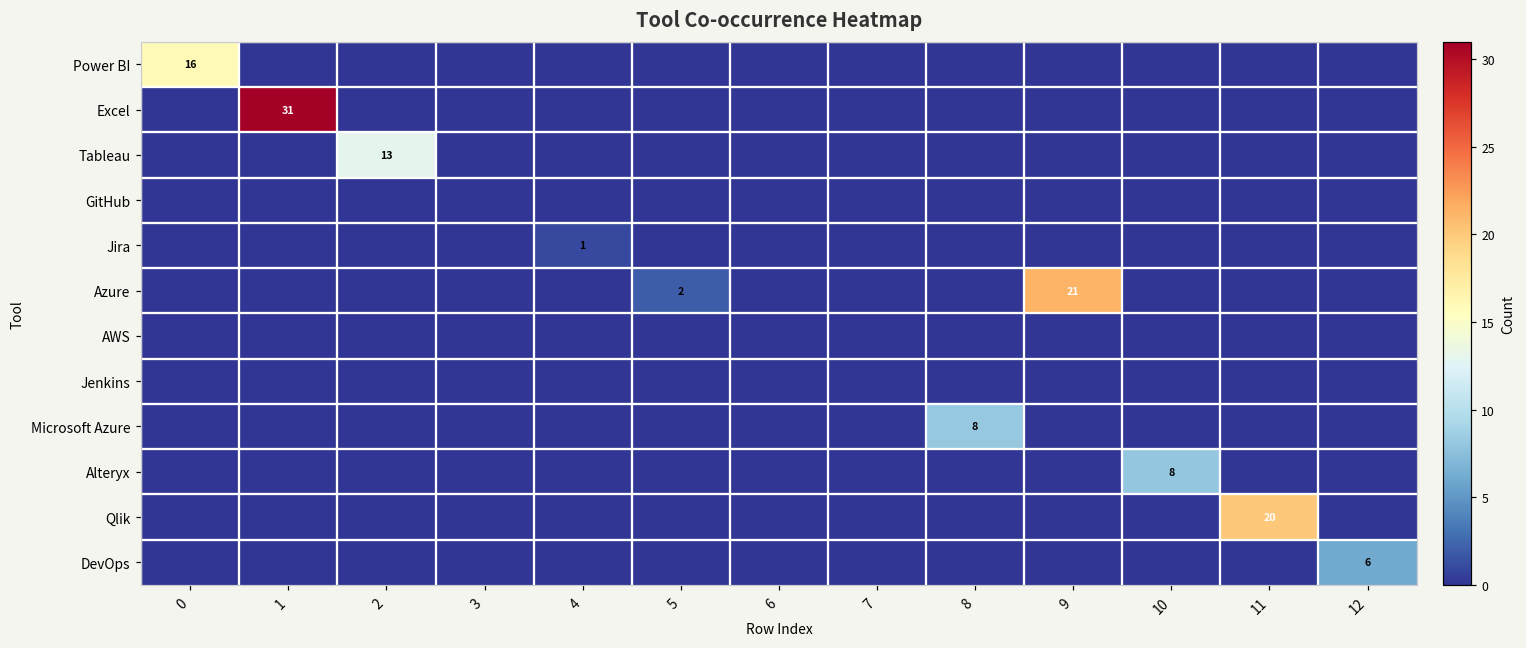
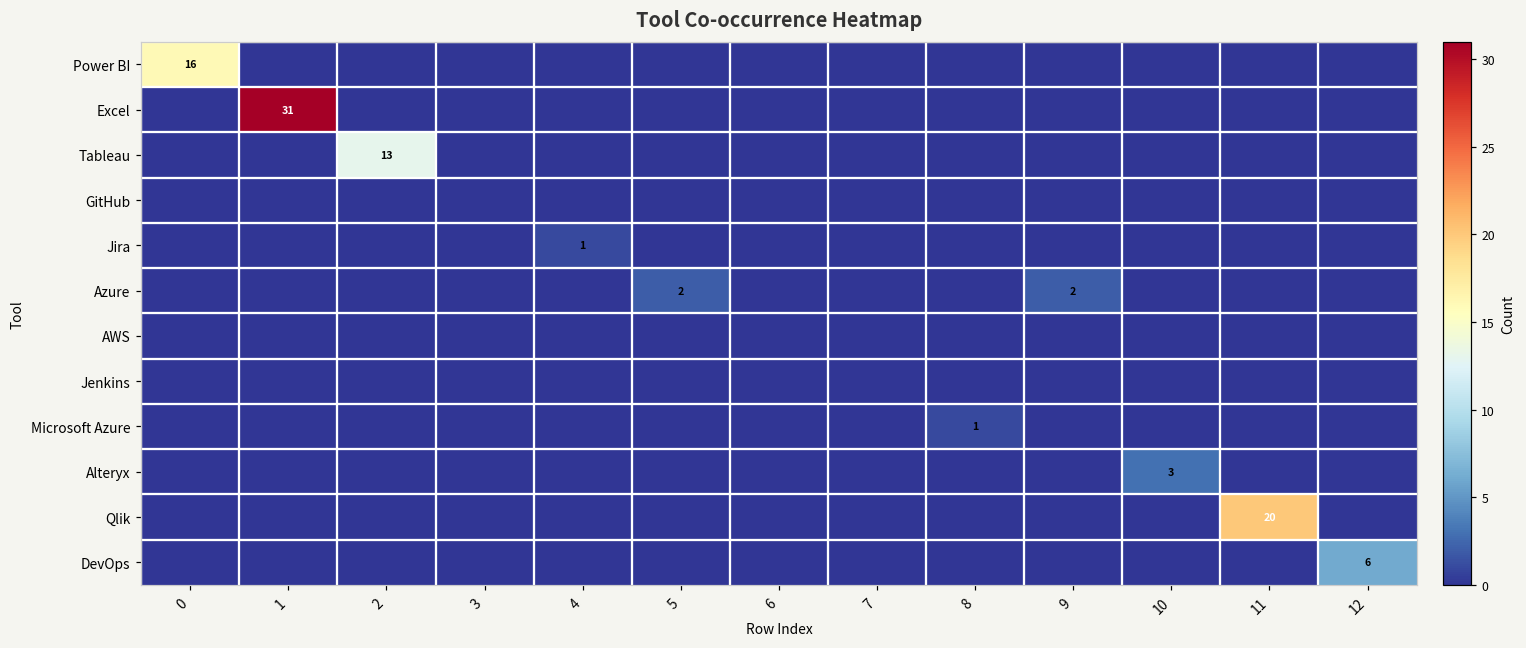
Azure, 9: 21 -> 2
Microsoft Azure, 8: 8 -> 1
Alteryx, 10: 8 -> 3
